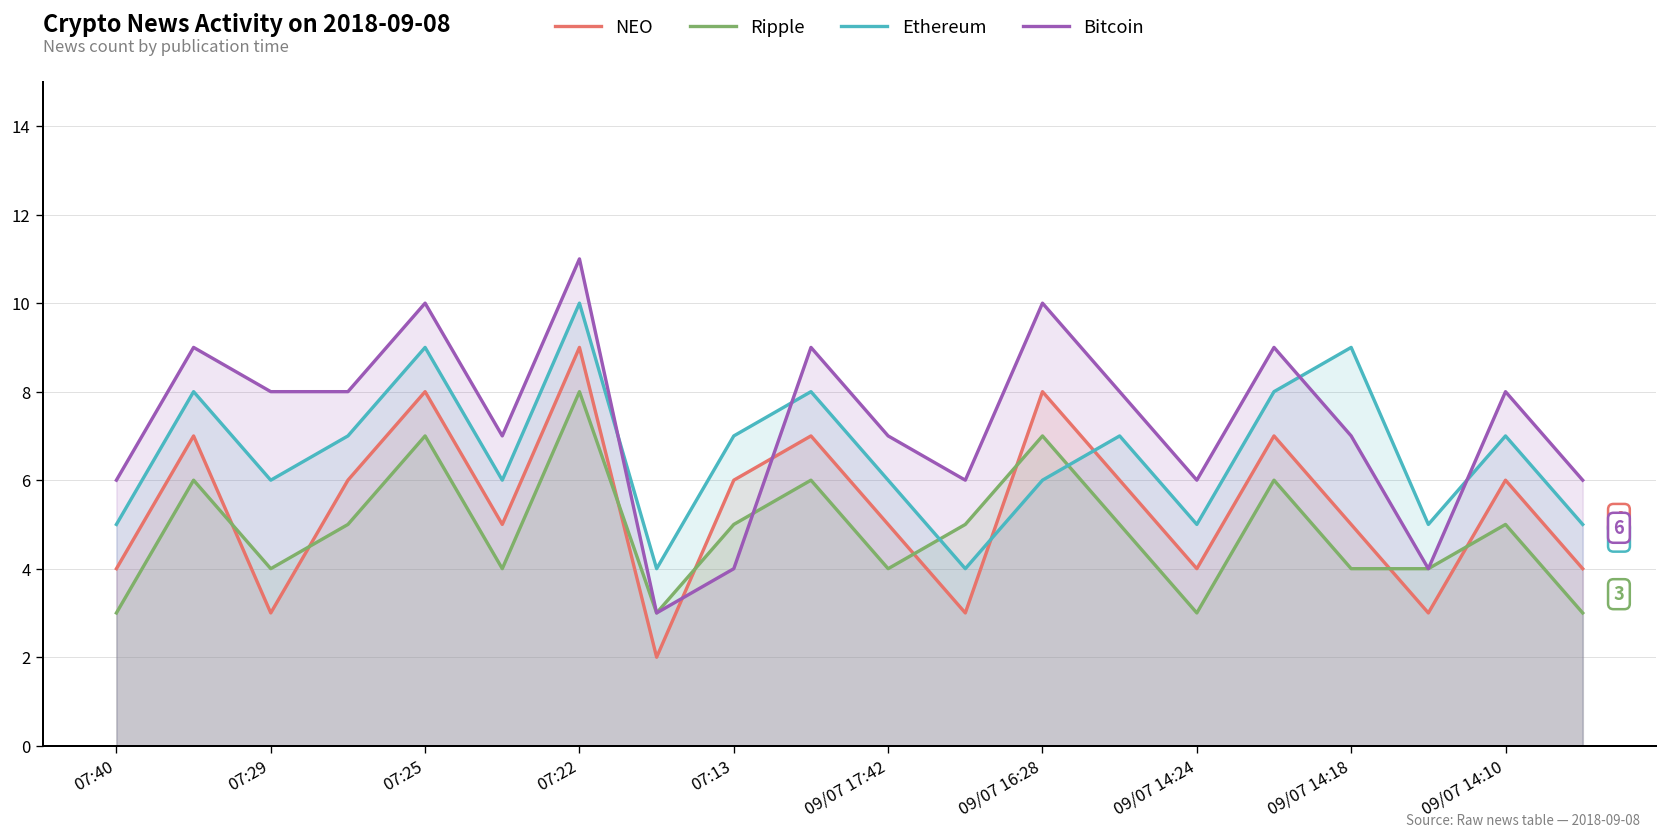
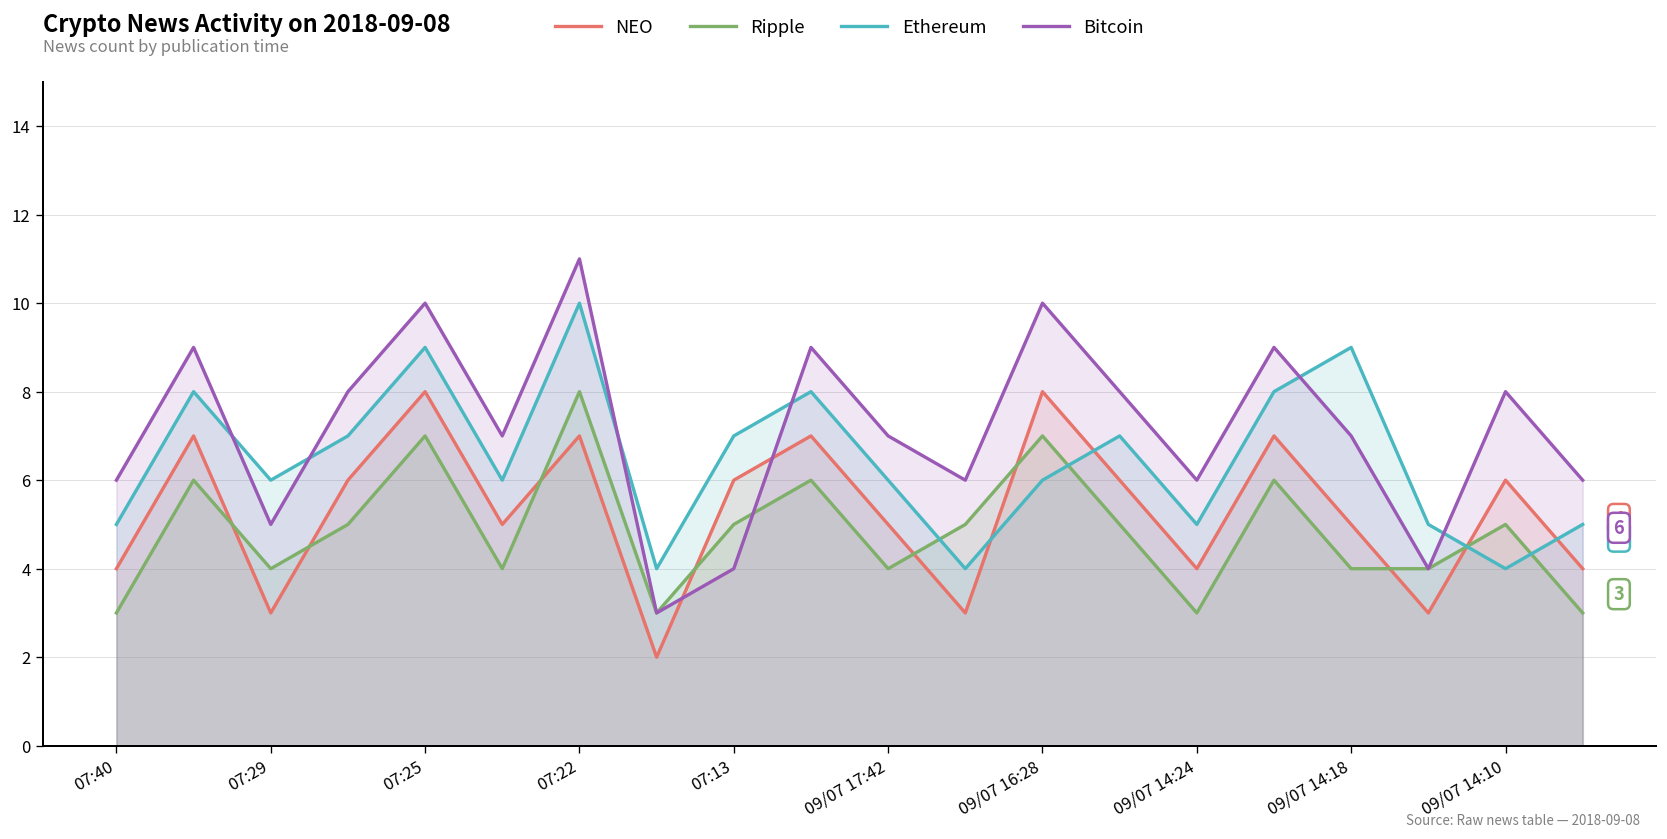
Bitcoin, 07:29: 8 -> 5
NEO, 07:22: 9 -> 7
Ethereum, 09/07 14:10: 7 -> 4
